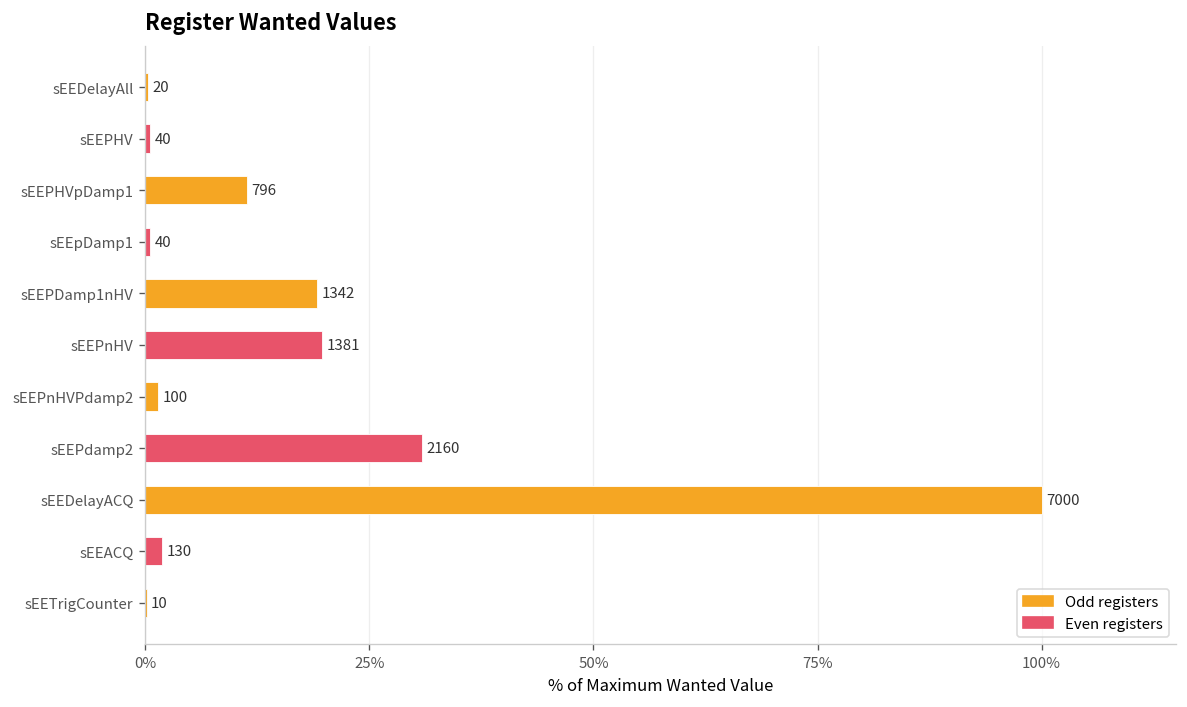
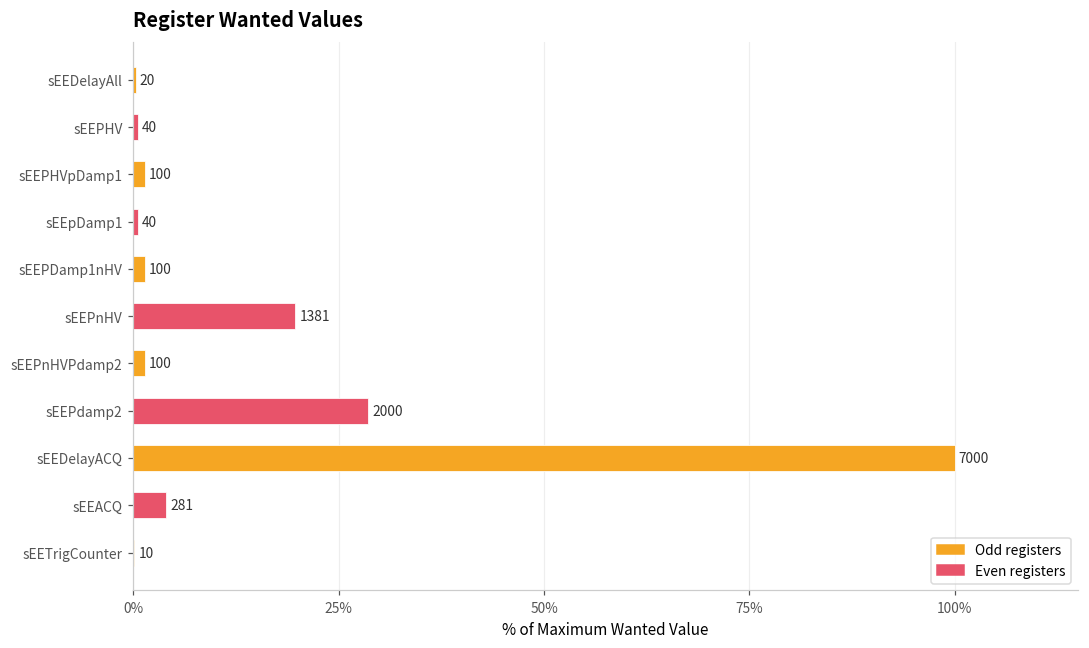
sEEPHVpDamp1: 796 -> 100
sEEPDamp1nHV: 1342 -> 100
sEEPdamp2: 2160 -> 2000
sEEACQ: 130 -> 281
